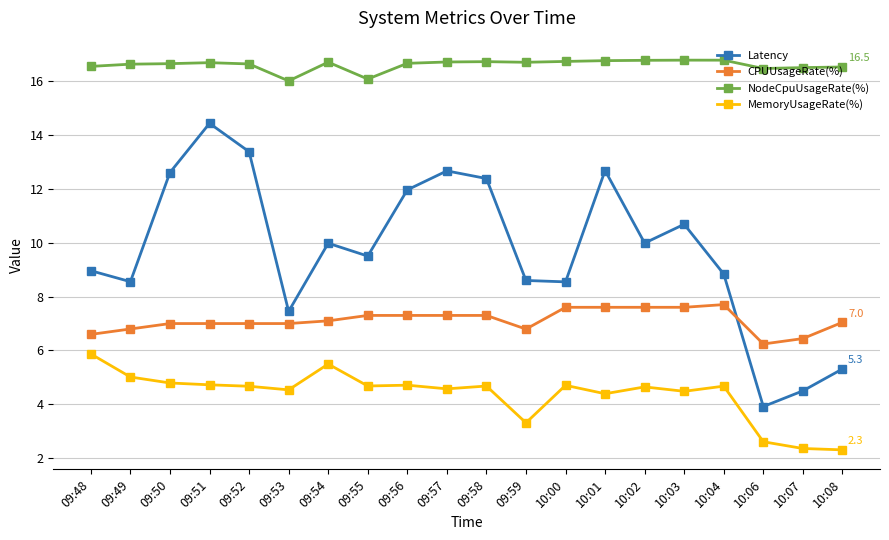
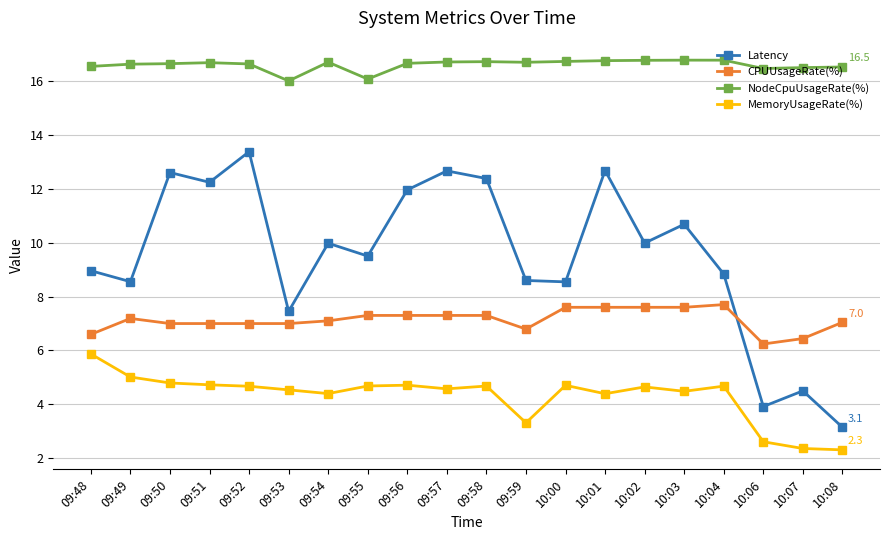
CPUUsageRate(%), 09:49: 6.8 -> 7.2
Latency, 09:51: 14.4 -> 12.2
MemoryUsageRate(%), 09:54: 5.5 -> 4.4
Latency, 10:08: 5.3 -> 3.1
